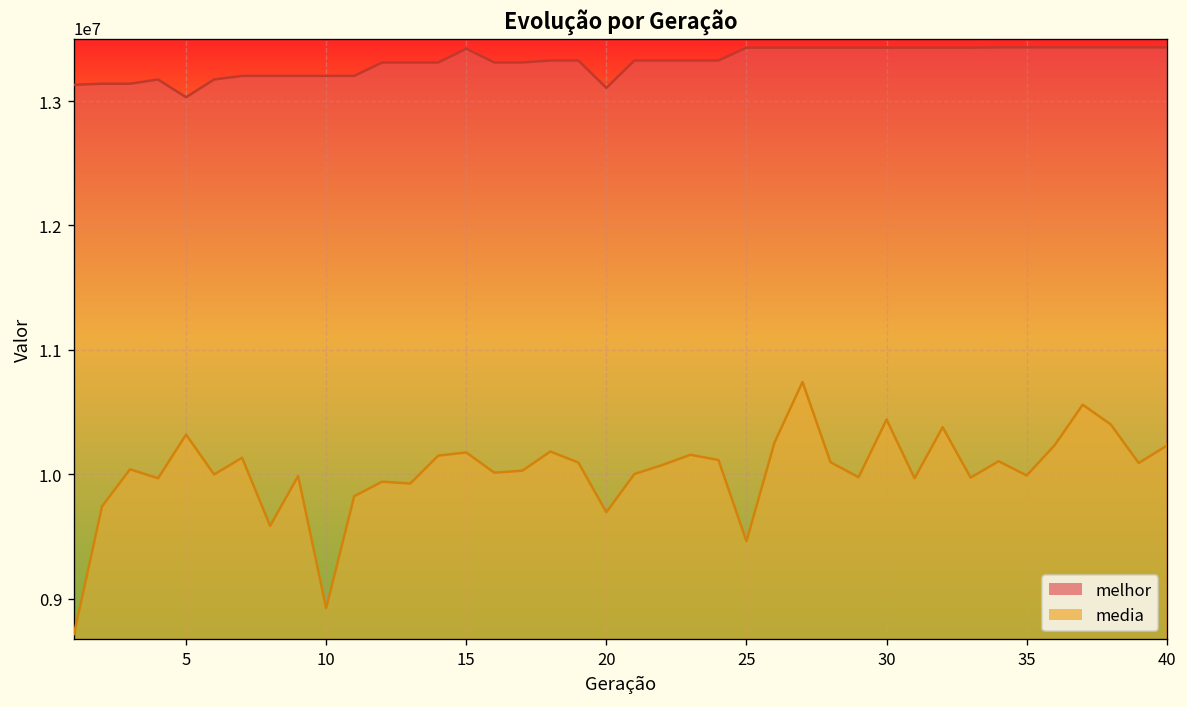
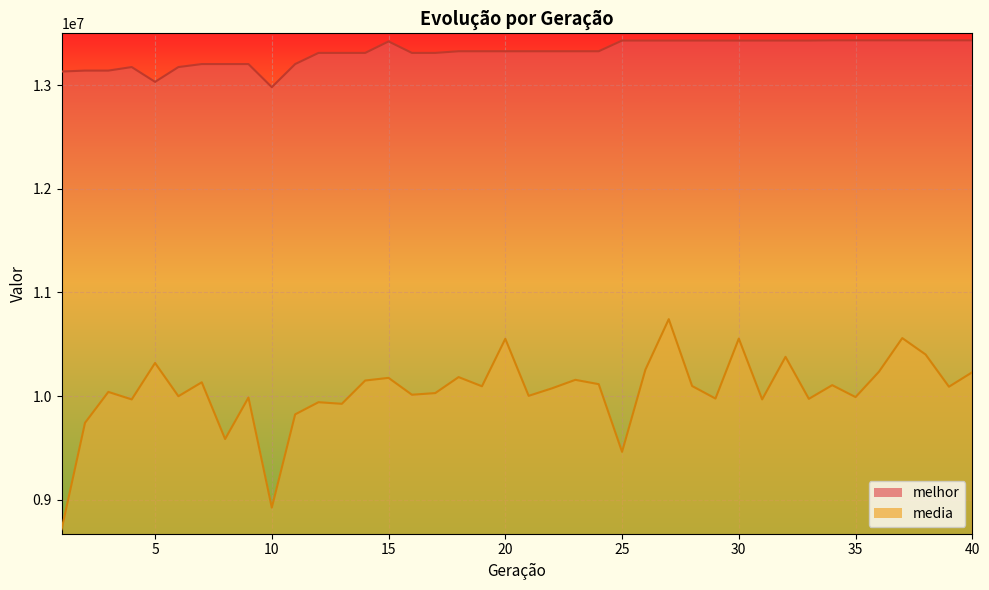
melhor, 10: 13200000 -> 12980000
melhor, 20: 13110000 -> 13330000
media, 20: 9700000 -> 10550000
media, 30: 10440000 -> 10560000
